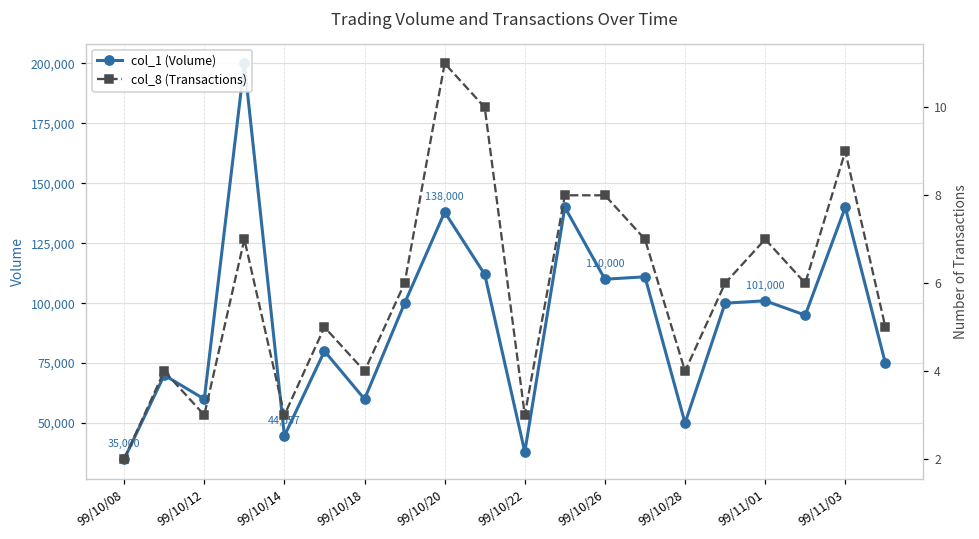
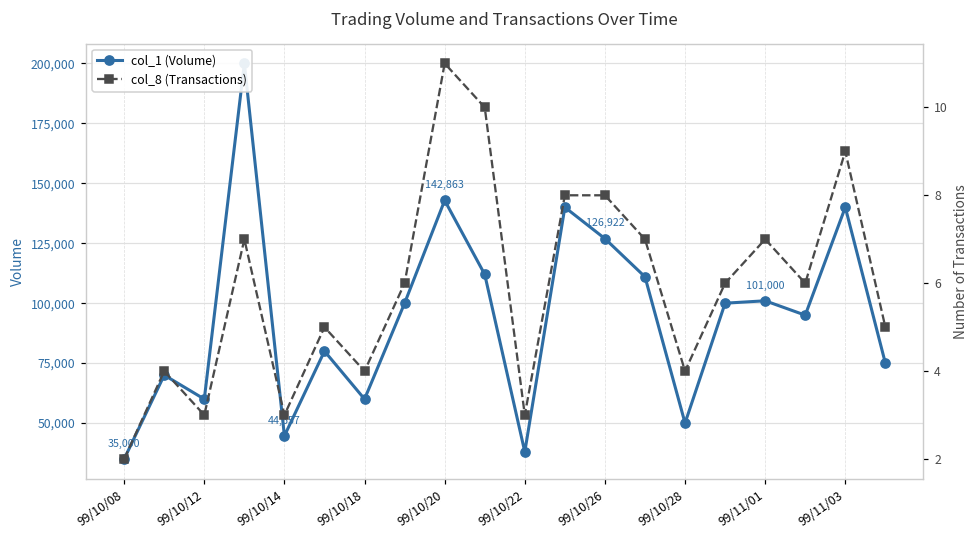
col_1 (Volume), 99/10/20: 138,000 -> 142,863
col_1 (Volume), 99/10/26: 110,000 -> 126,922
